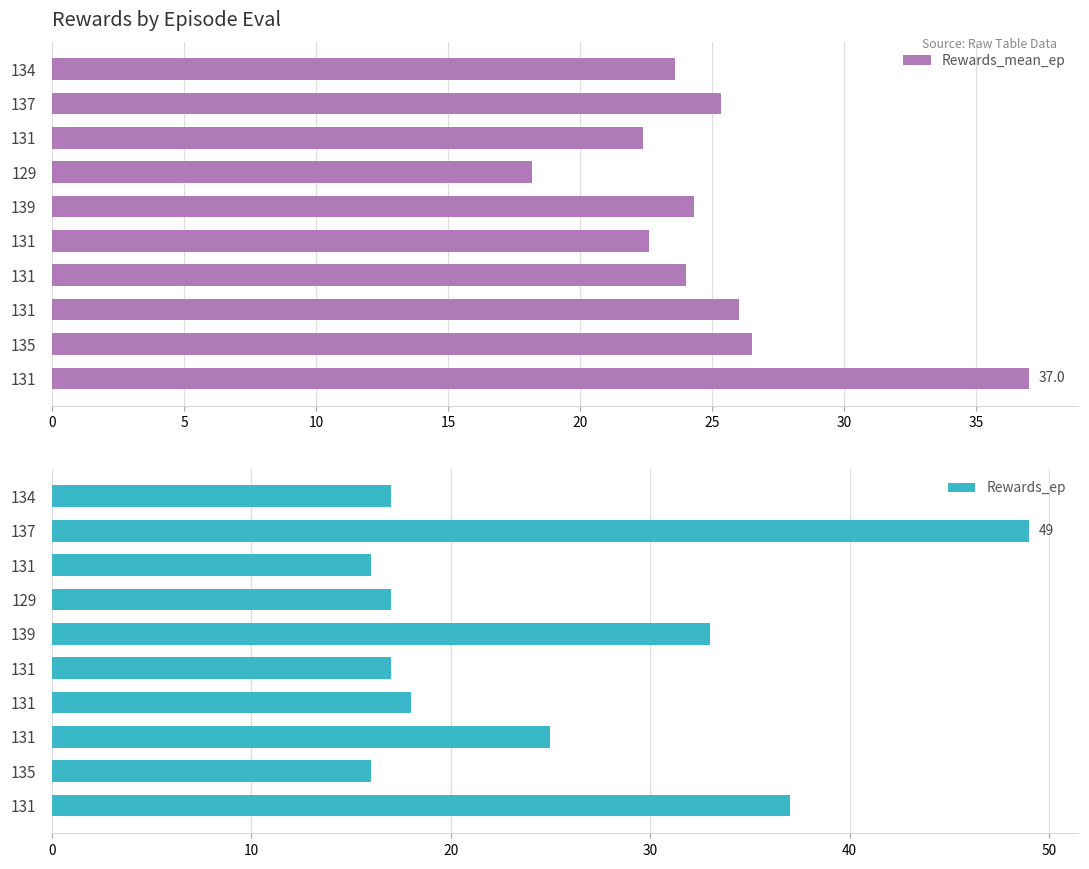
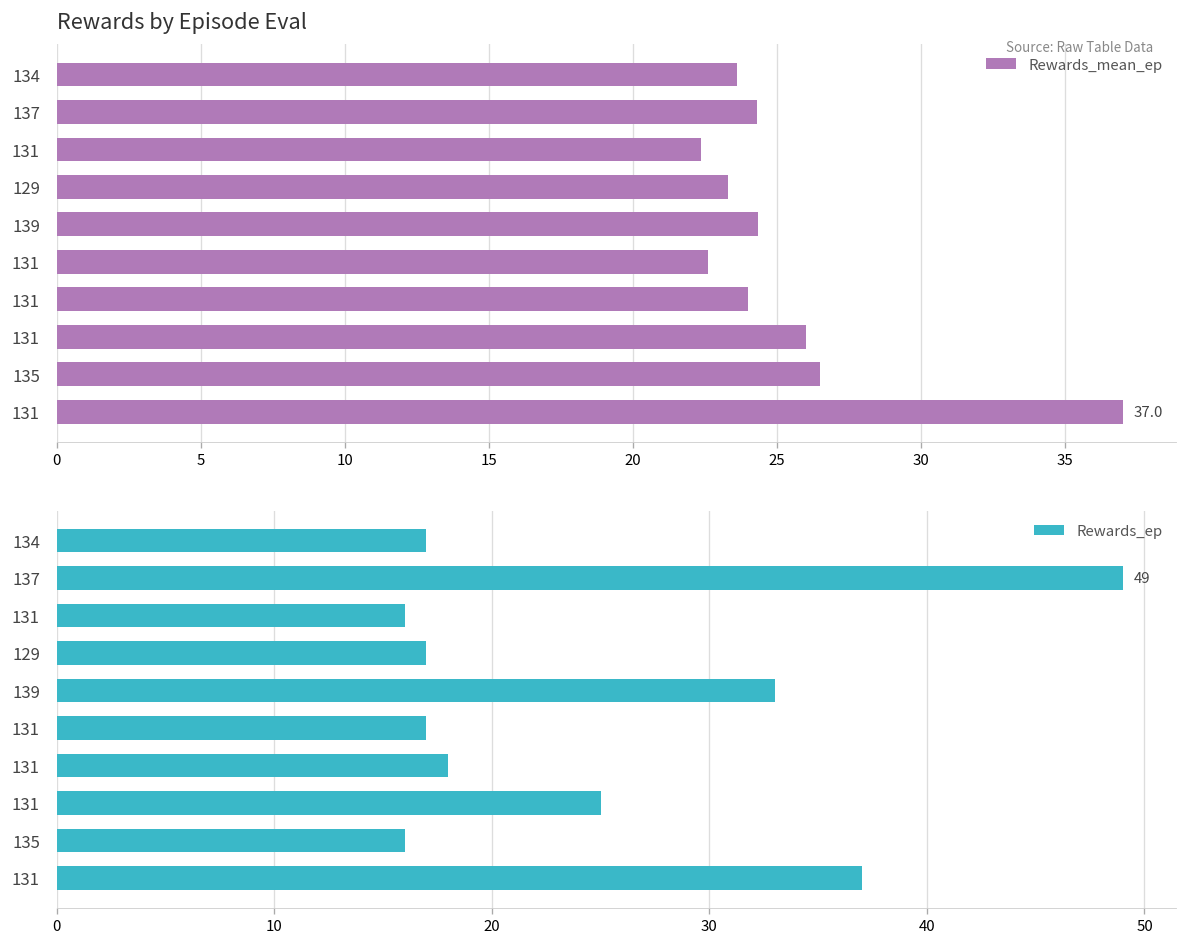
Rewards by Episode Eval, 137: 25.3 -> 24.3
Rewards by Episode Eval, 129: 18.2 -> 23.3
